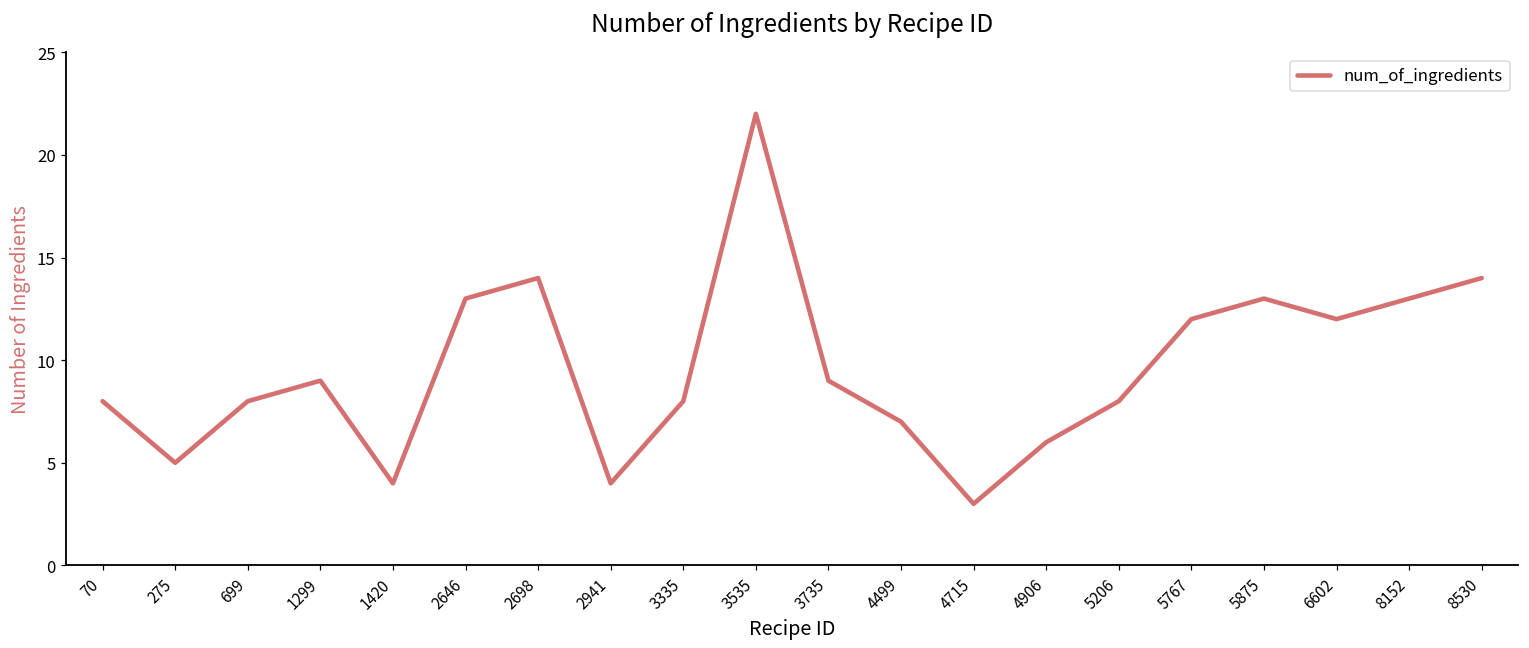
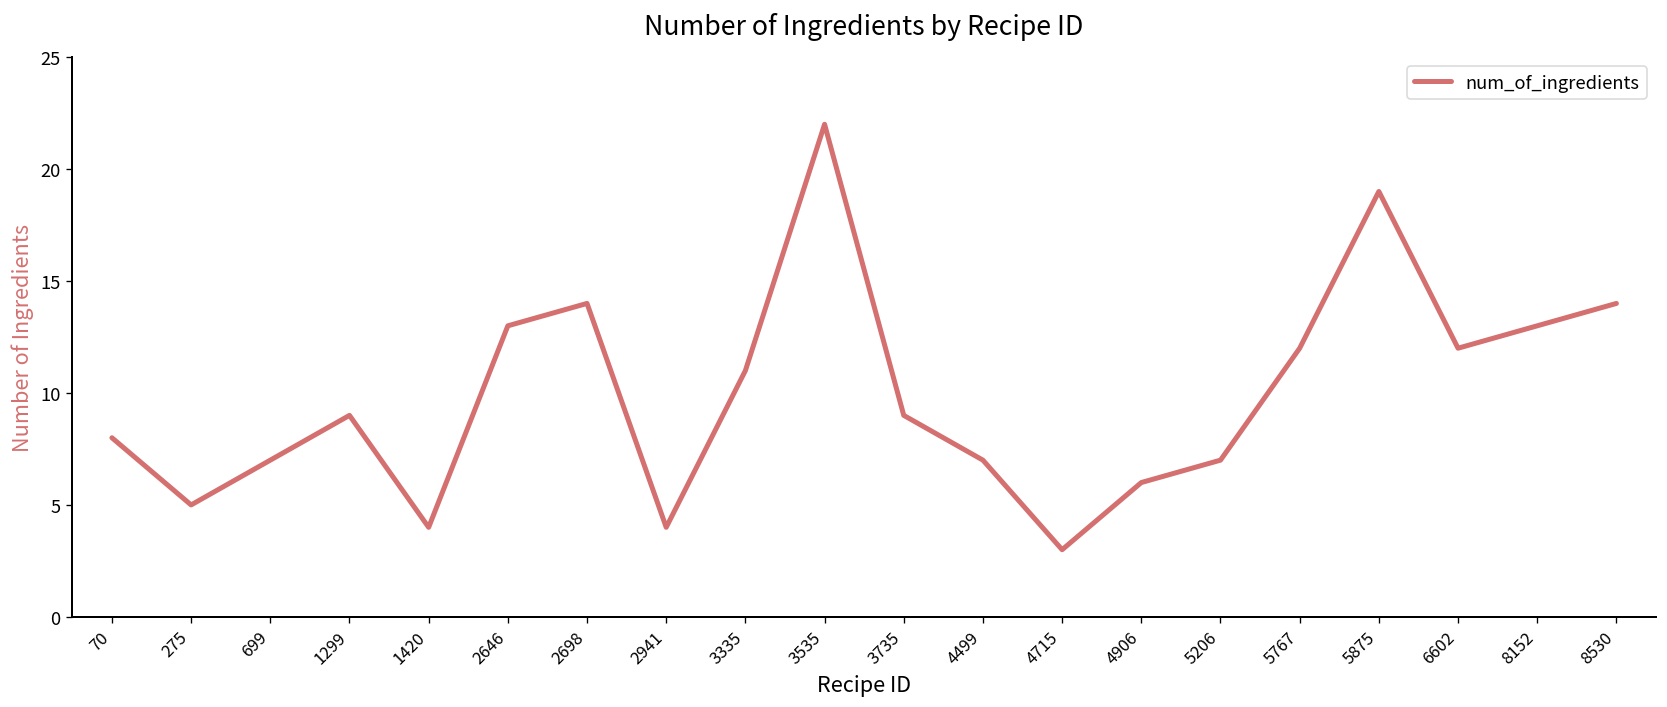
699: 8 -> 7
3335: 8 -> 11
5206: 8 -> 7
5875: 13 -> 19
